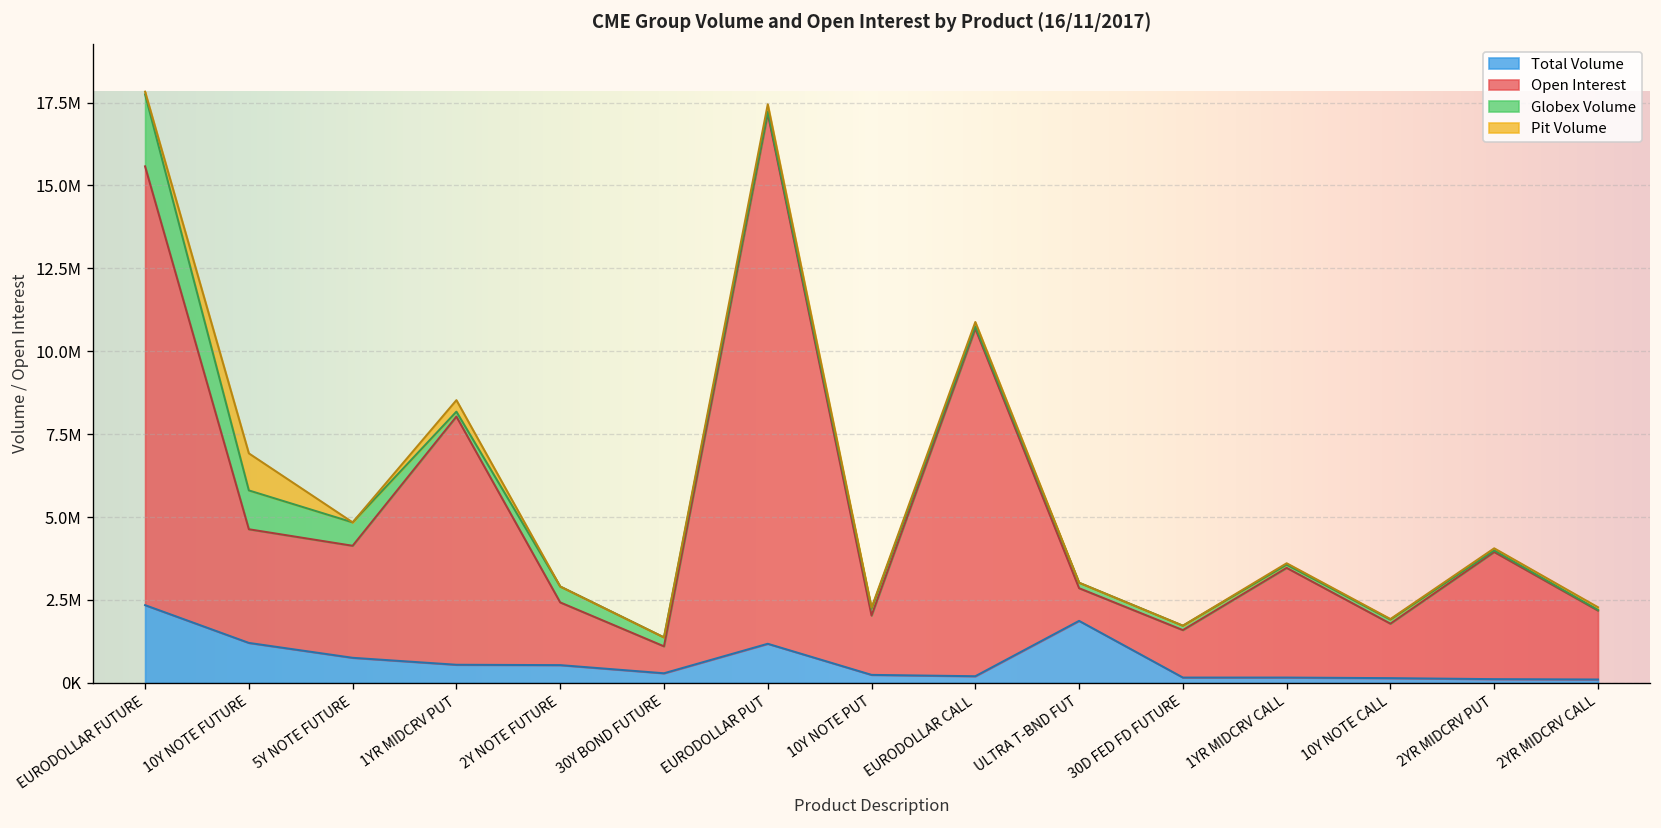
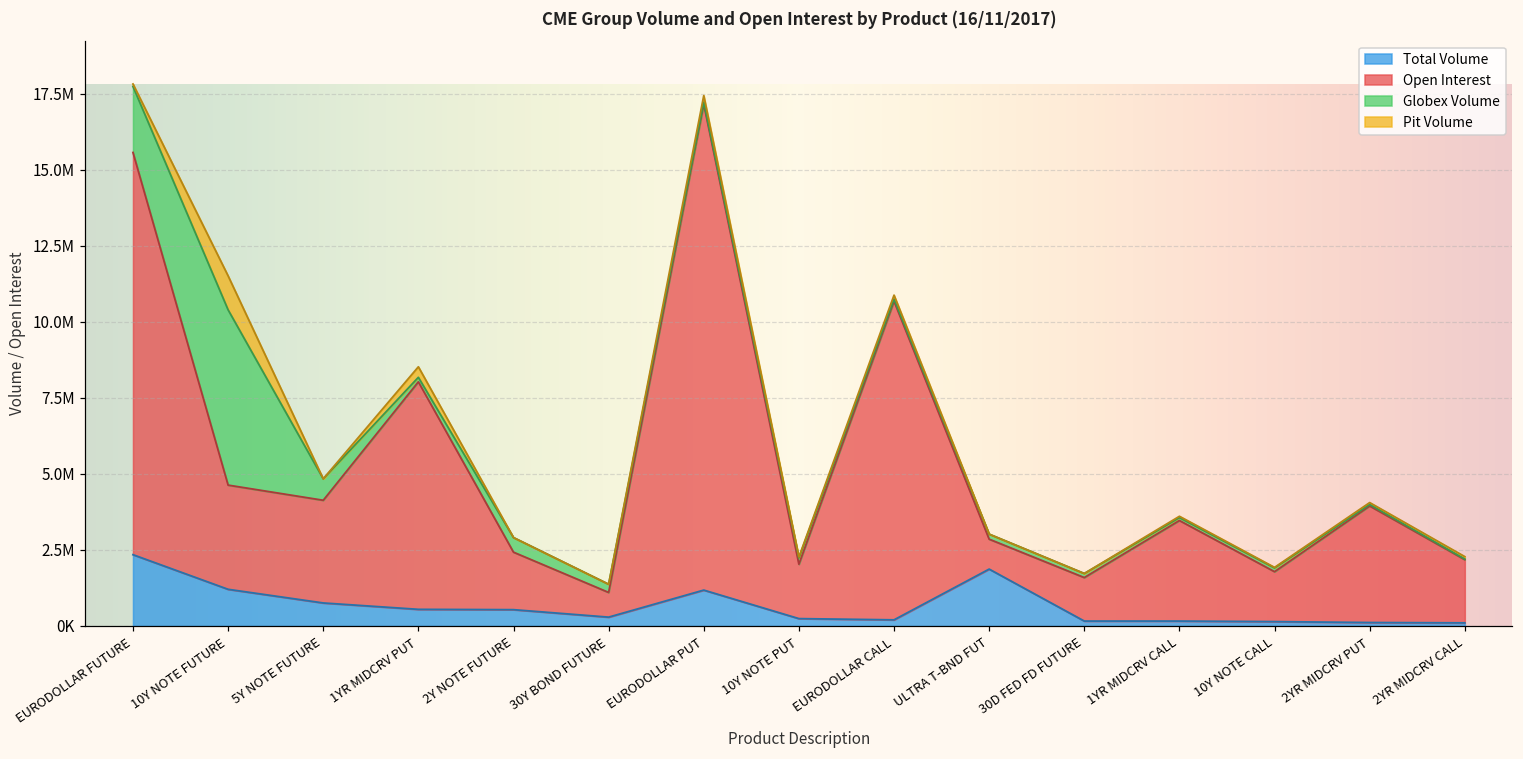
Globex Volume, 10Y NOTE FUTURE: 1200000 -> 5800000
